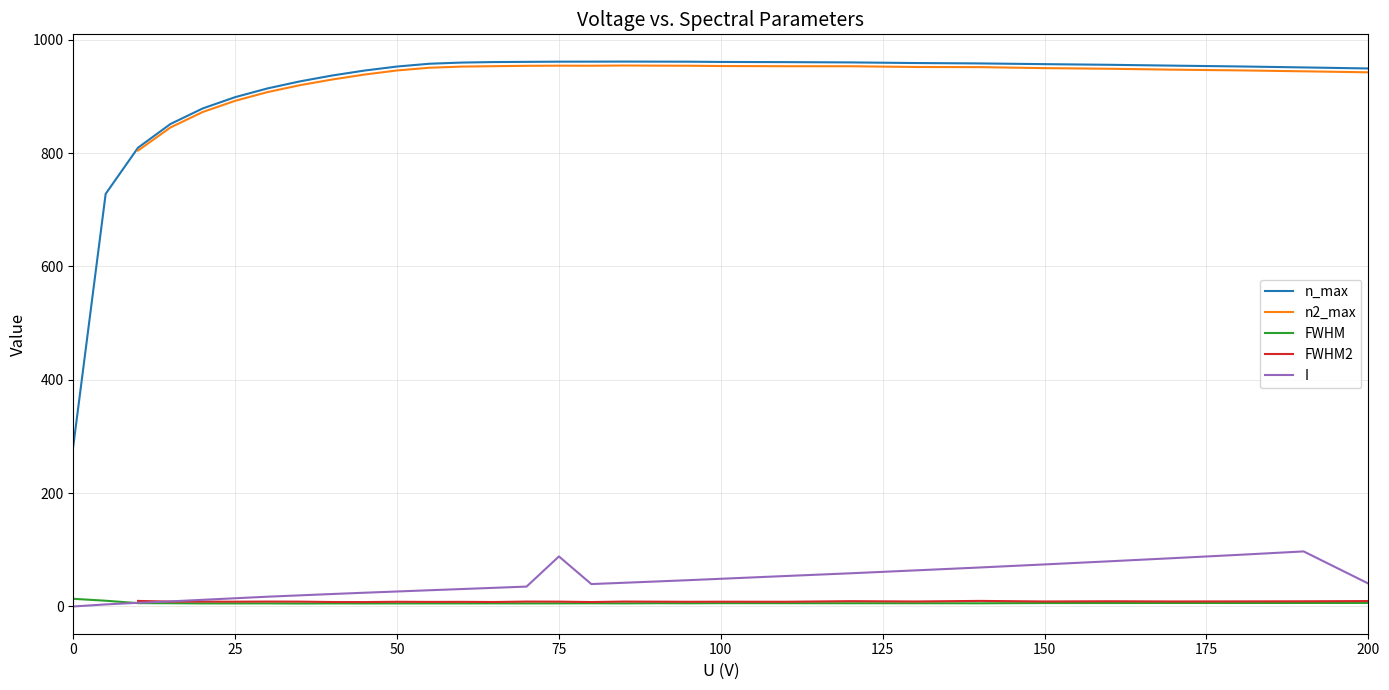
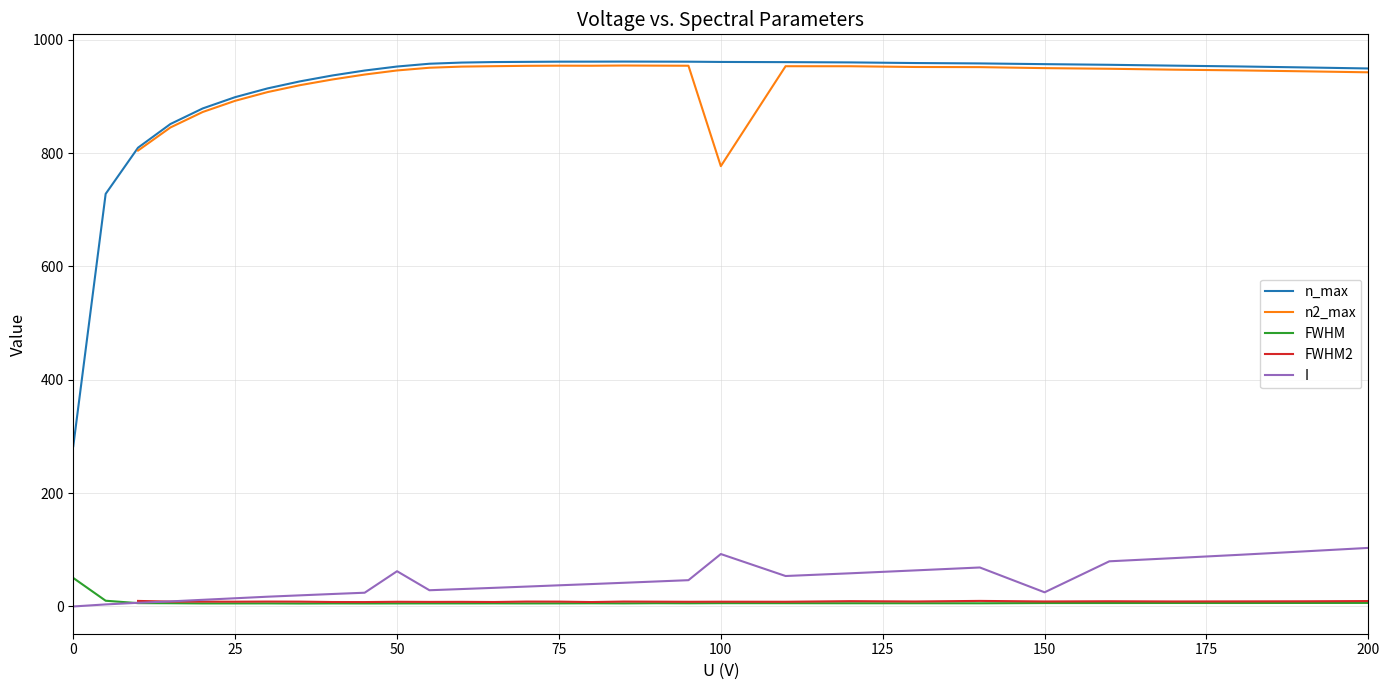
FWHM, 0: 10 -> 50
I, 50: 30 -> 60
I, 75: 90 -> 40
n2_max, 100: 950 -> 780
I, 100: 50 -> 90
I, 150: 70 -> 30
I, 200: 40 -> 100
